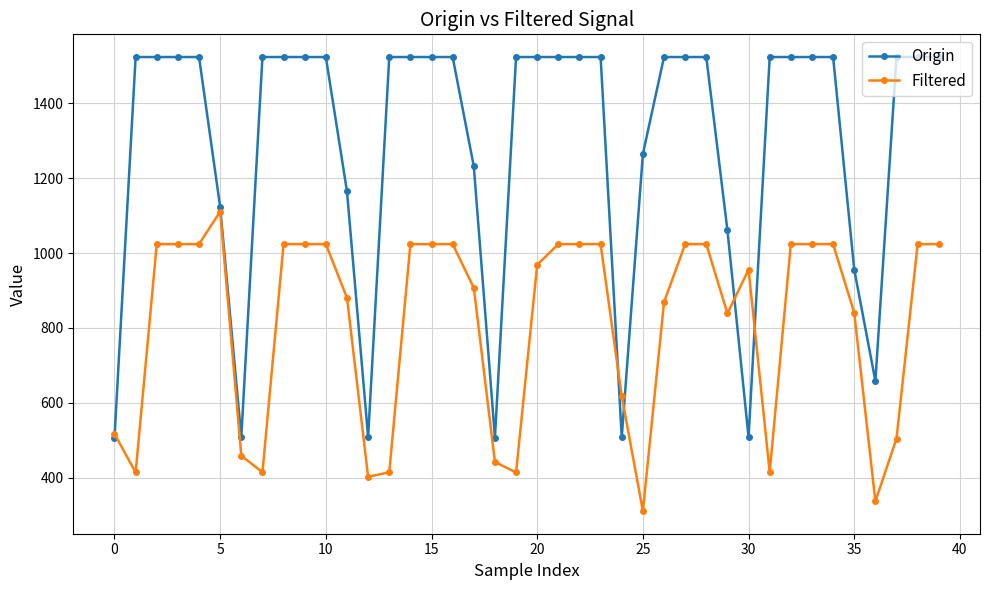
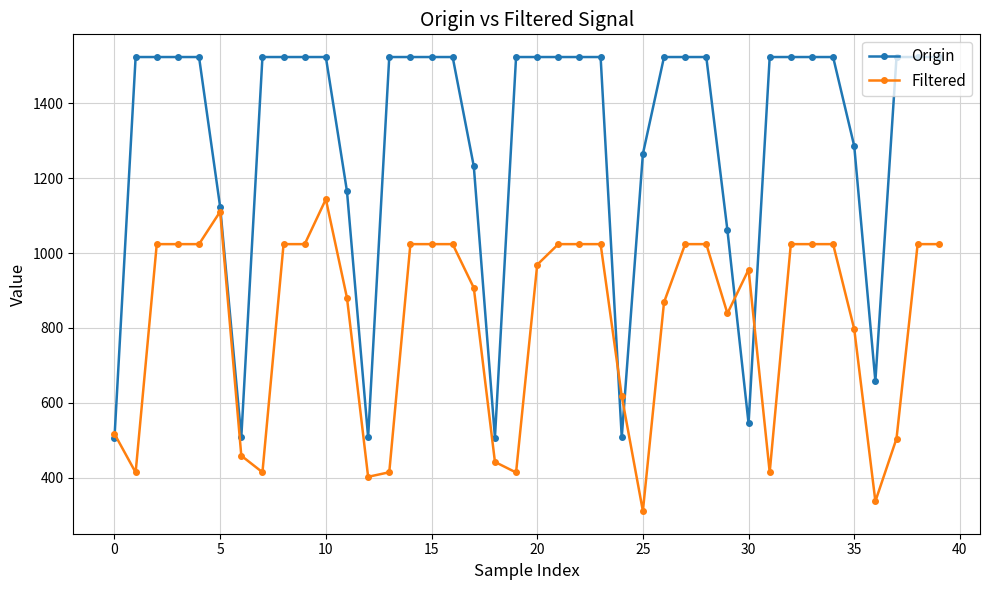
Filtered, 10: 1020 -> 1140
Origin, 30: 510 -> 550
Origin, 35: 960 -> 1290
Filtered, 35: 840 -> 800
